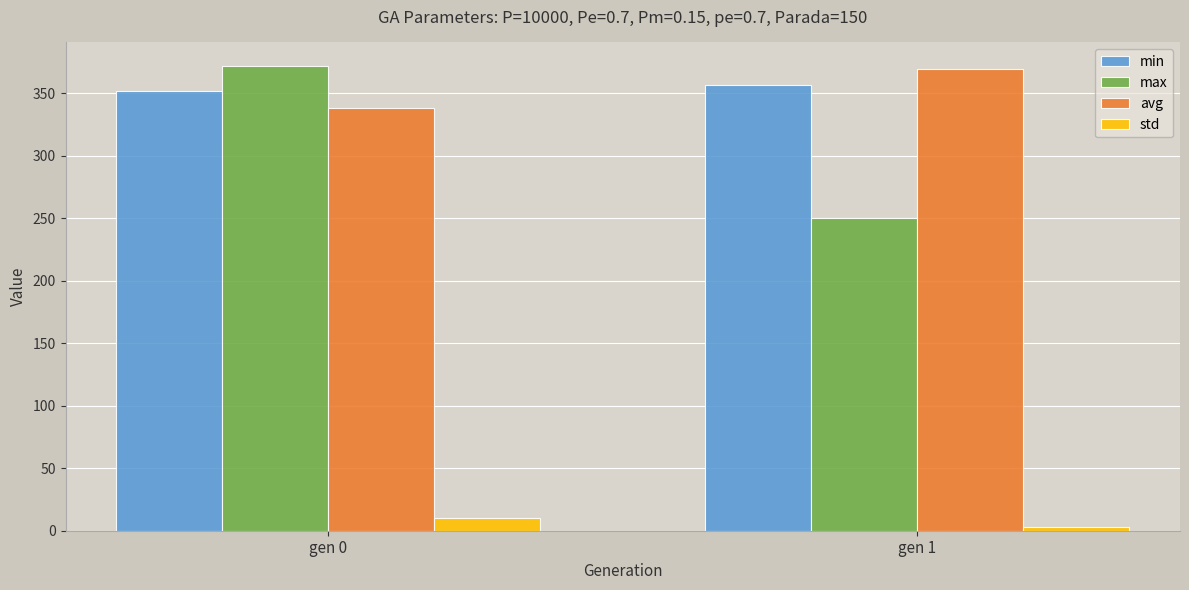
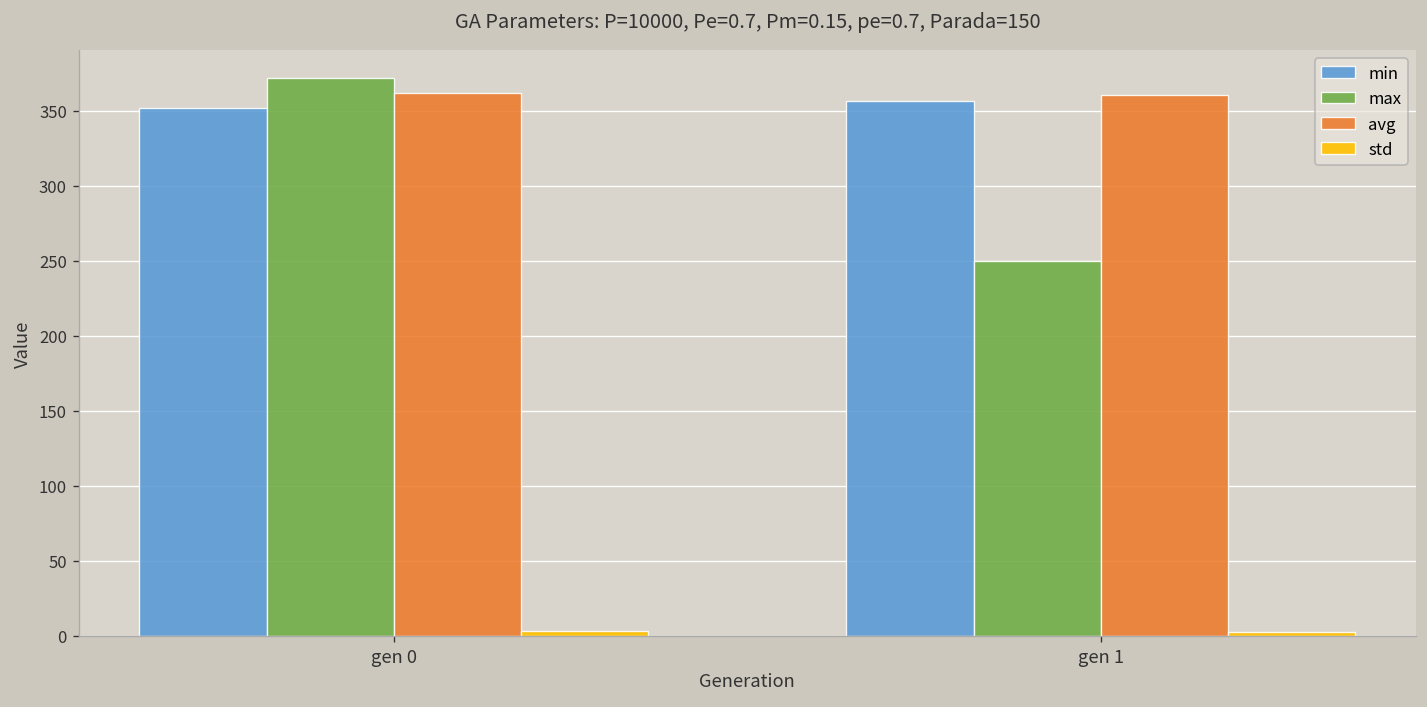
avg, gen 0: 338 -> 362
std, gen 0: 10 -> 3
avg, gen 1: 369 -> 361
